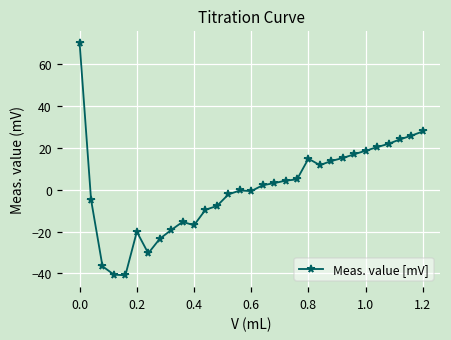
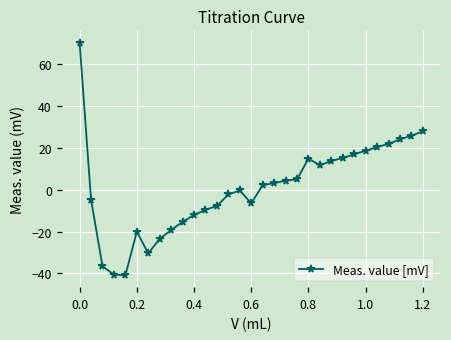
0.4: -17 -> -12
0.6: -1 -> -7
